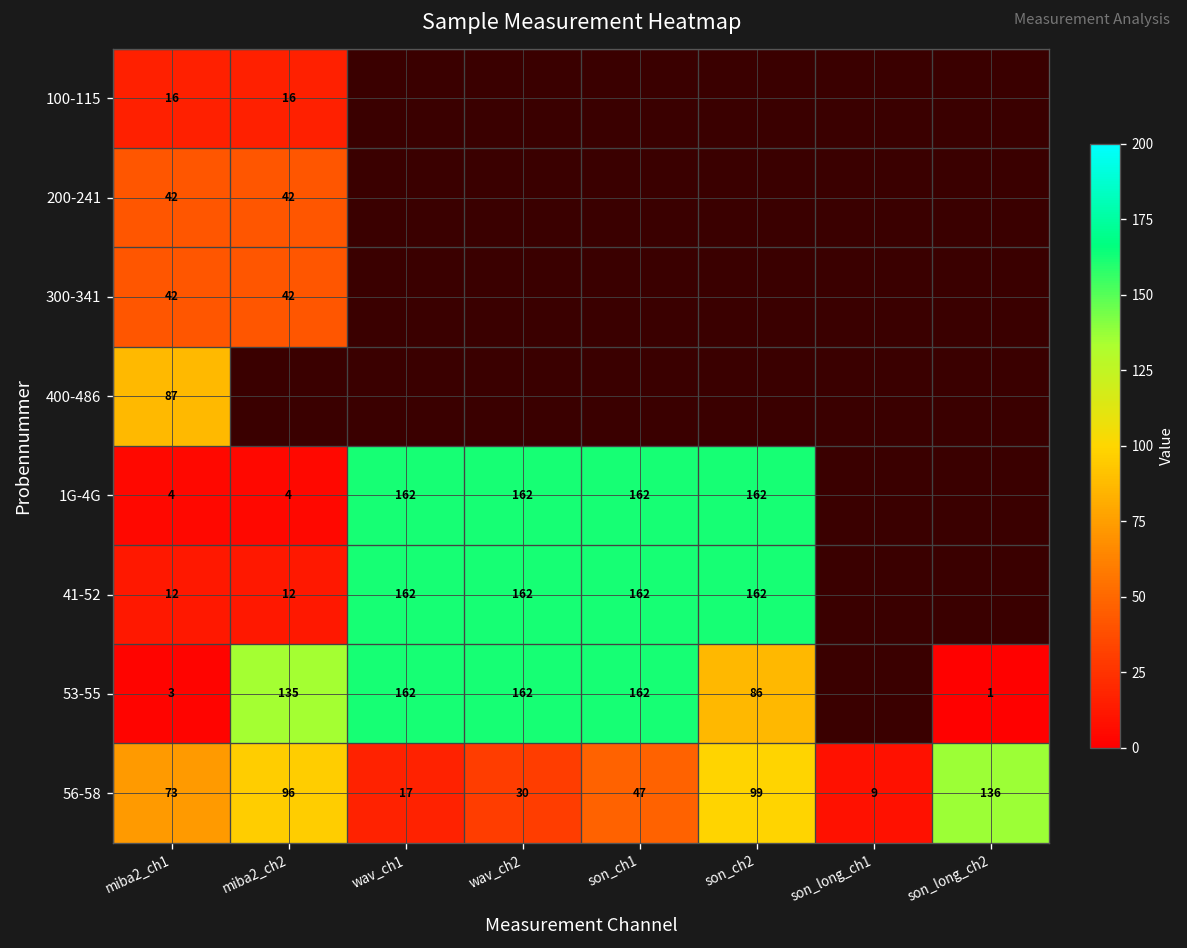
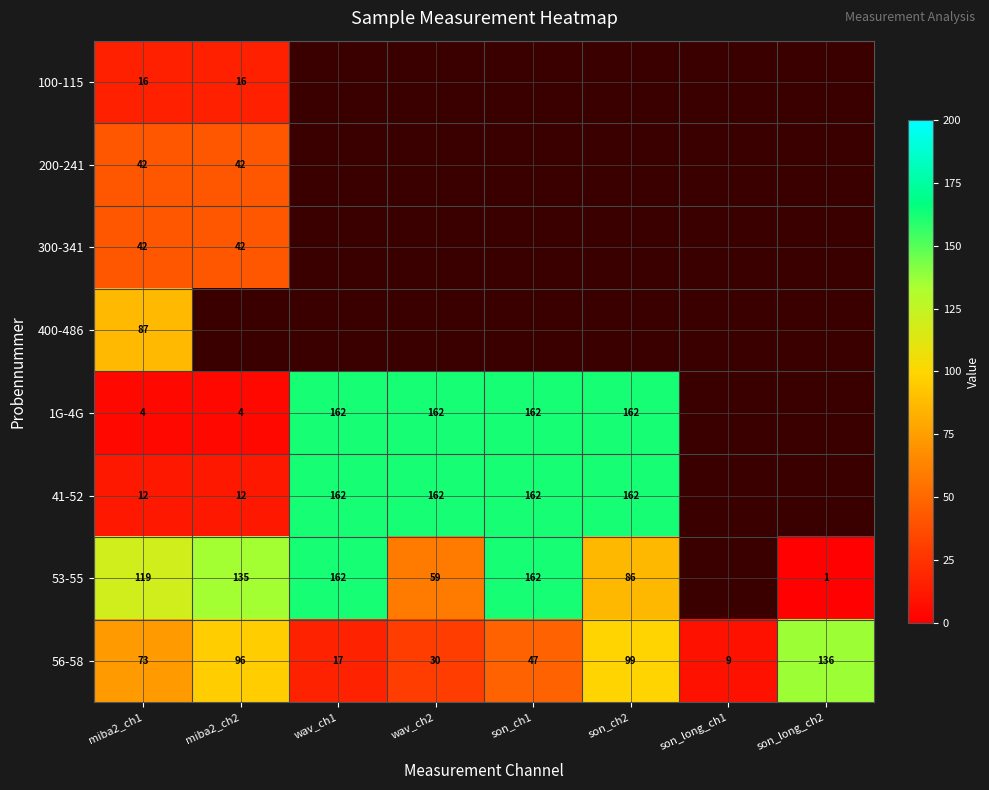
53-55, miba2_ch1: 3 -> 119
53-55, wav_ch2: 162 -> 59
